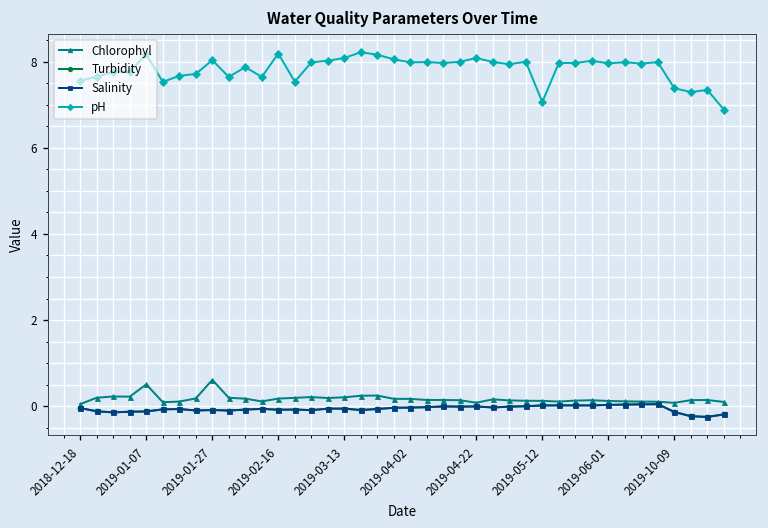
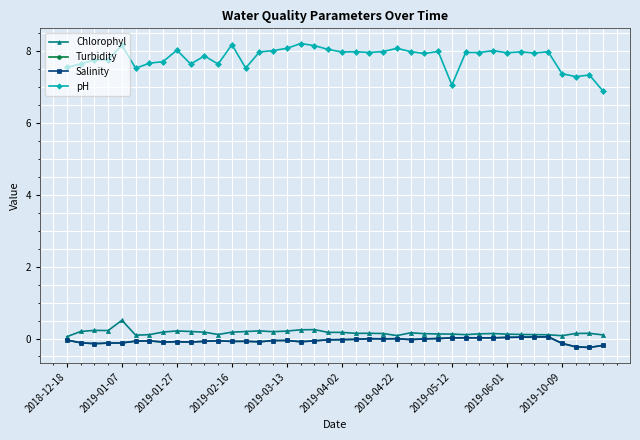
Chlorophyl, 2019-01-27: 0.6 -> 0.2
